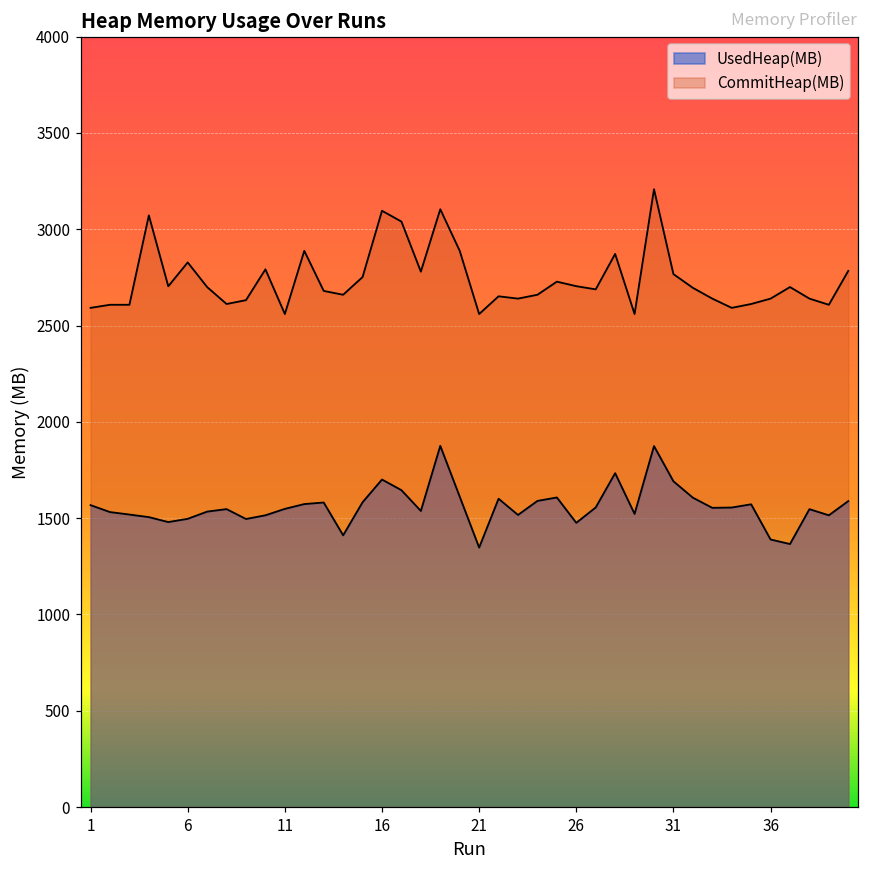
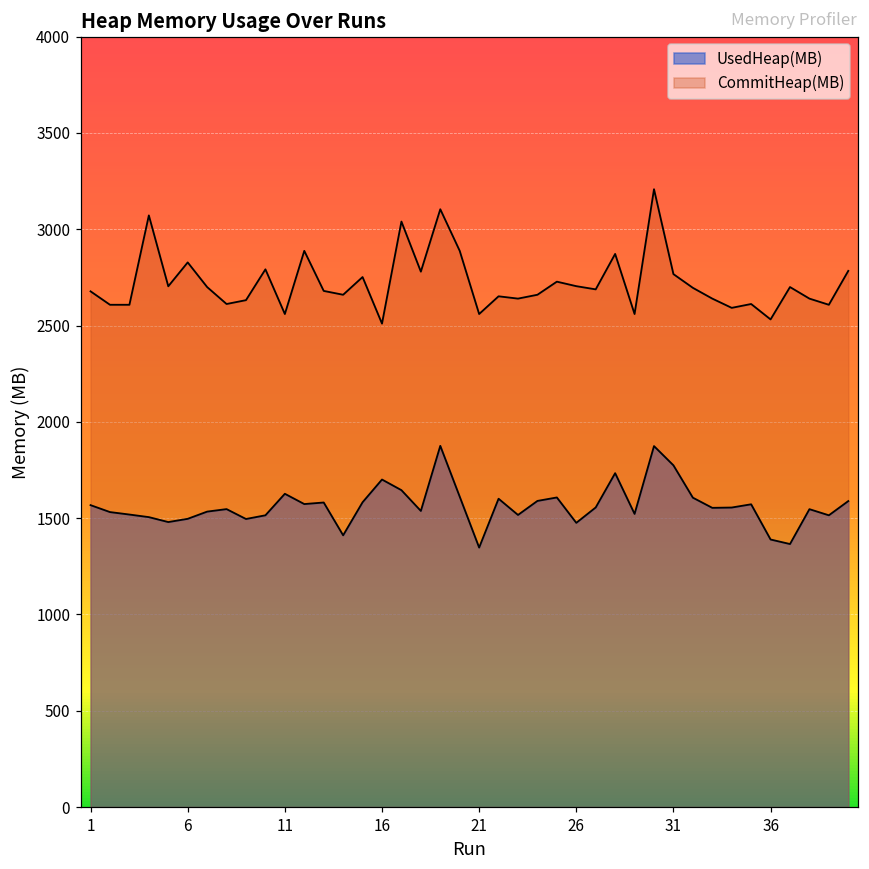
CommitHeap(MB), 1: 2590 -> 2680
UsedHeap(MB), 11: 1550 -> 1630
CommitHeap(MB), 16: 3100 -> 2510
UsedHeap(MB), 31: 1690 -> 1770
CommitHeap(MB), 36: 2640 -> 2530
